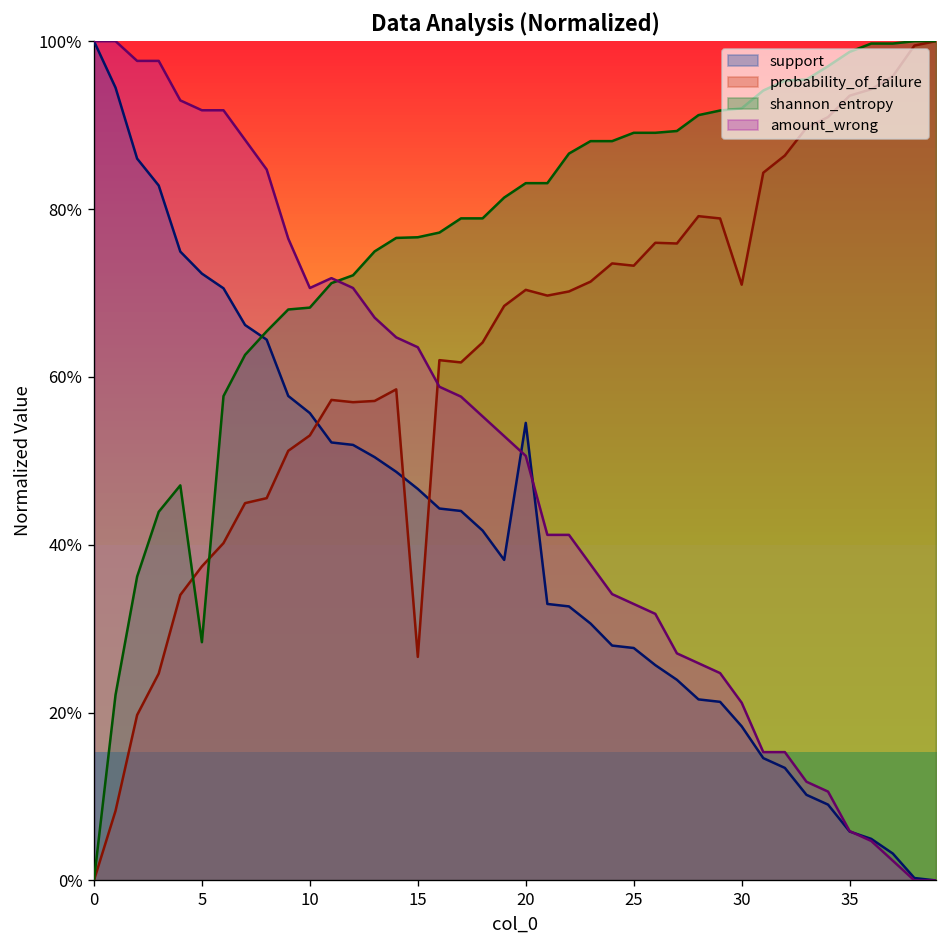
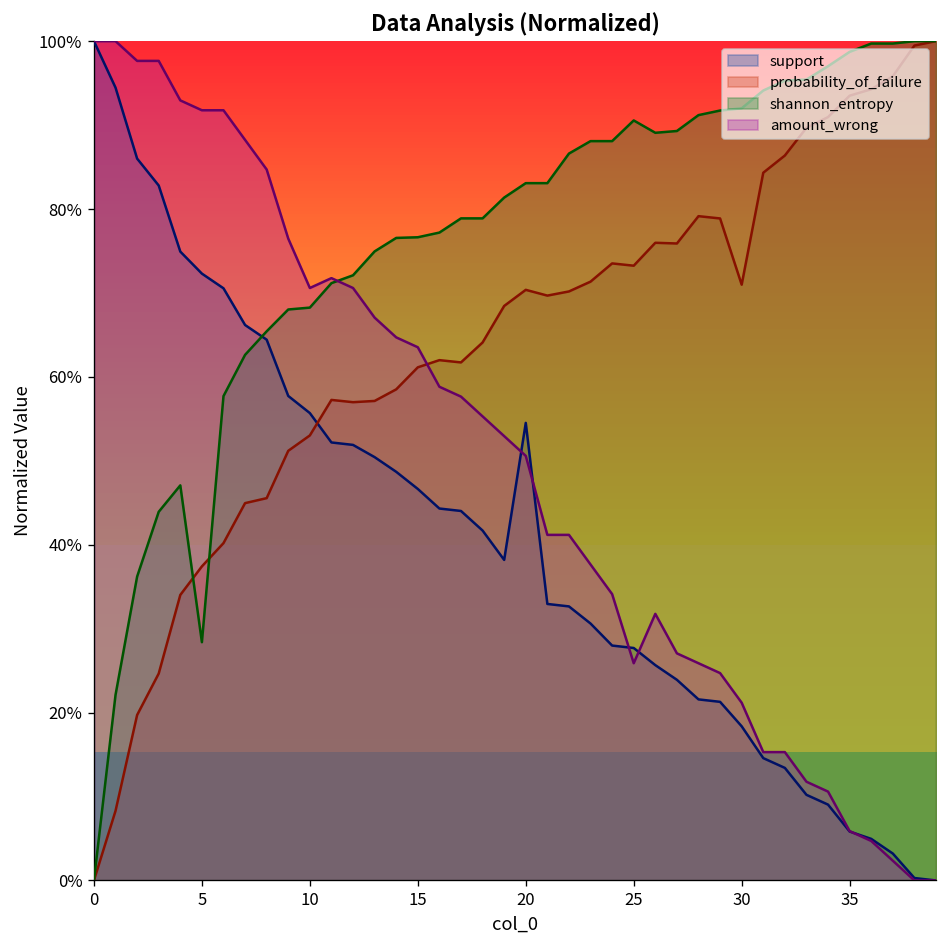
probability_of_failure, 15: 27% -> 61%
shannon_entropy, 25: 89% -> 91%
amount_wrong, 25: 33% -> 26%
